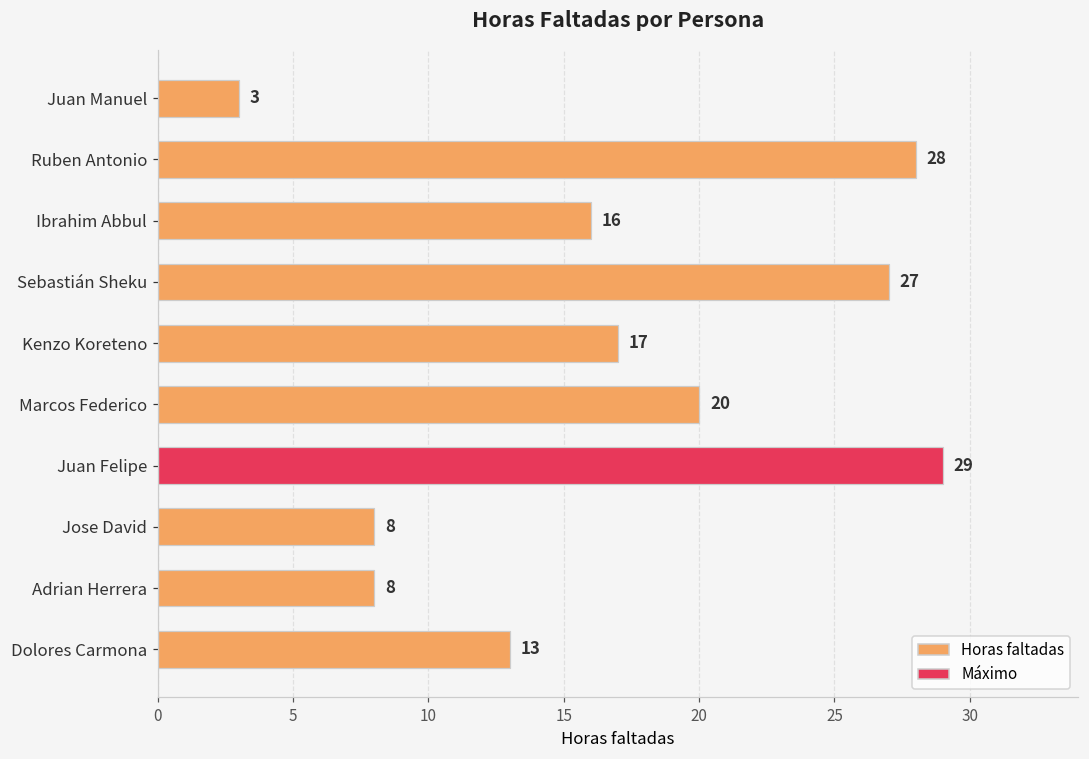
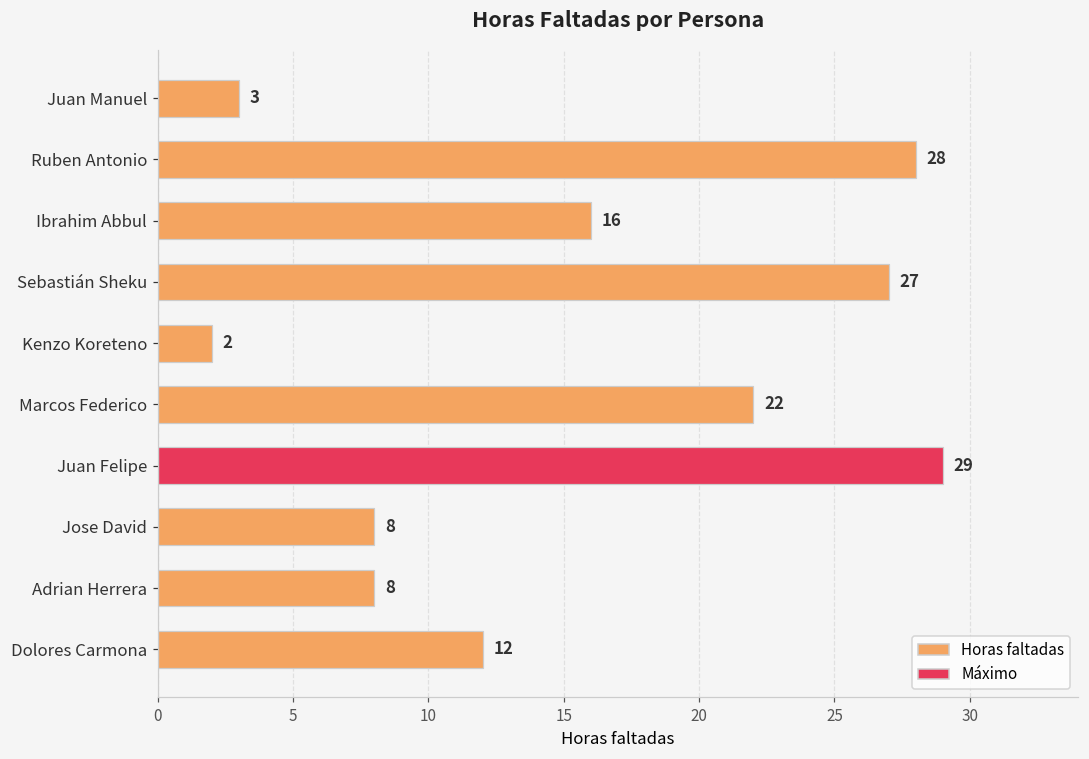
Kenzo Koreteno: 17 -> 2
Marcos Federico: 20 -> 22
Dolores Carmona: 13 -> 12
